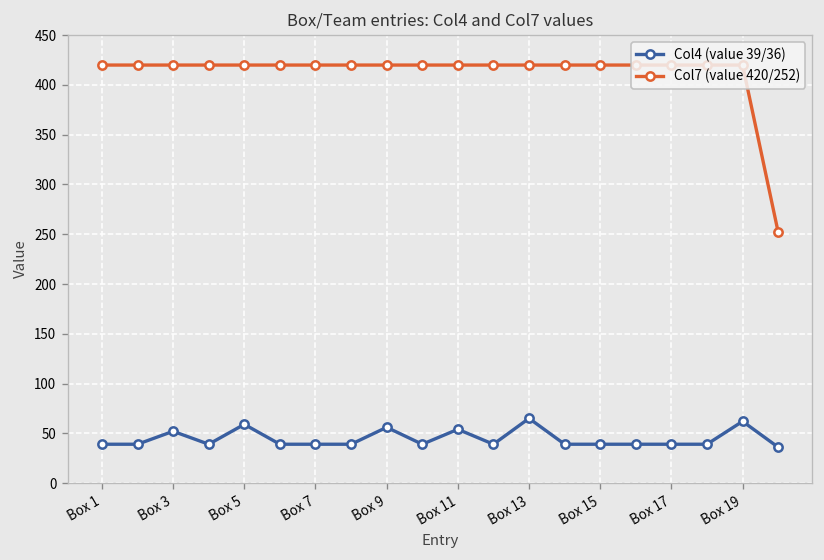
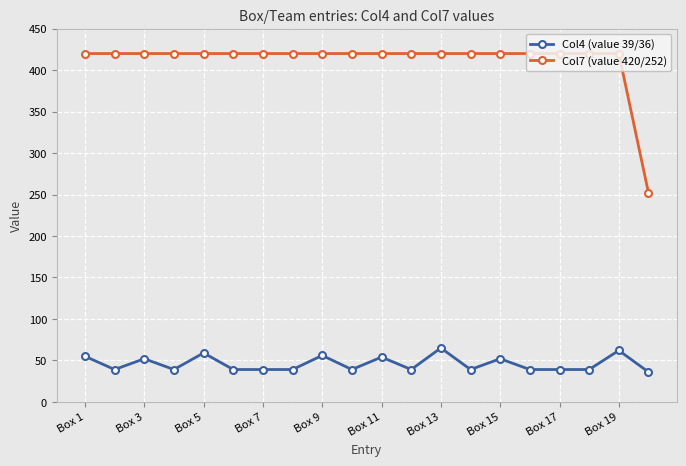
Col4 (value 39/36), Box 1: 40 -> 60
Col4 (value 39/36), Box 15: 40 -> 50
